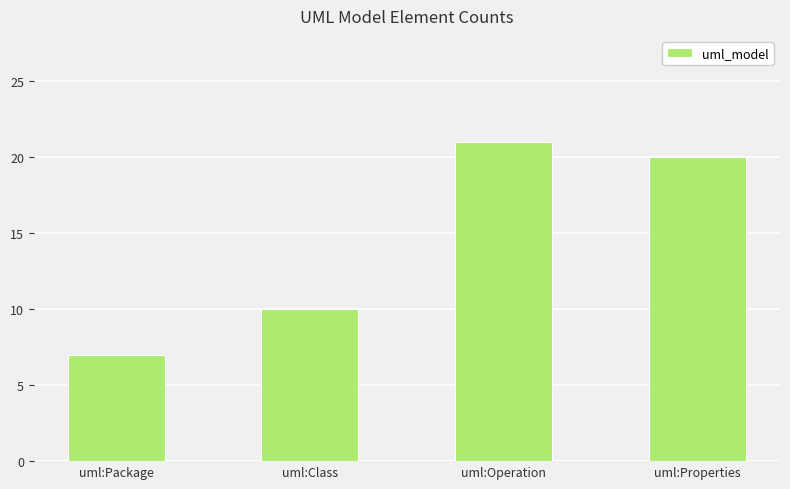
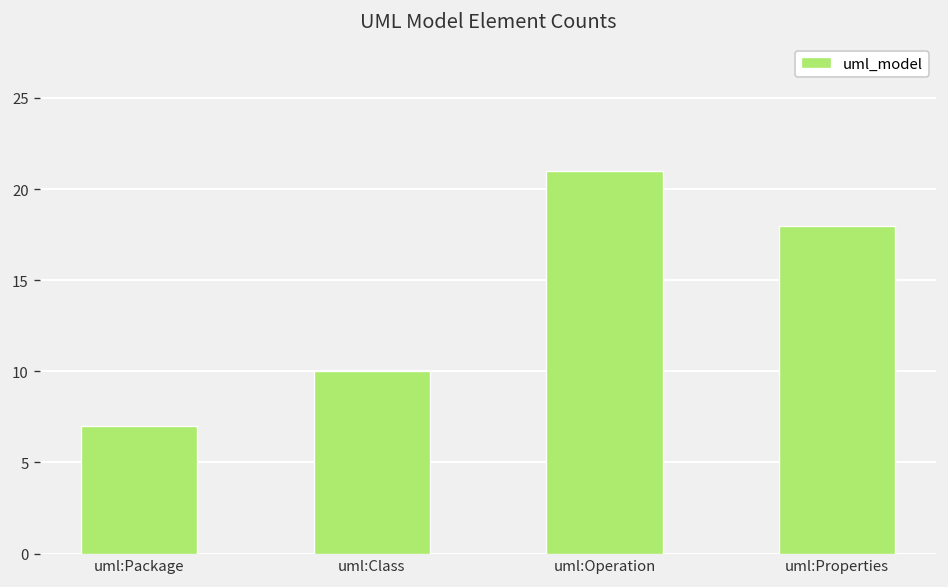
uml:Properties: 20 -> 18
